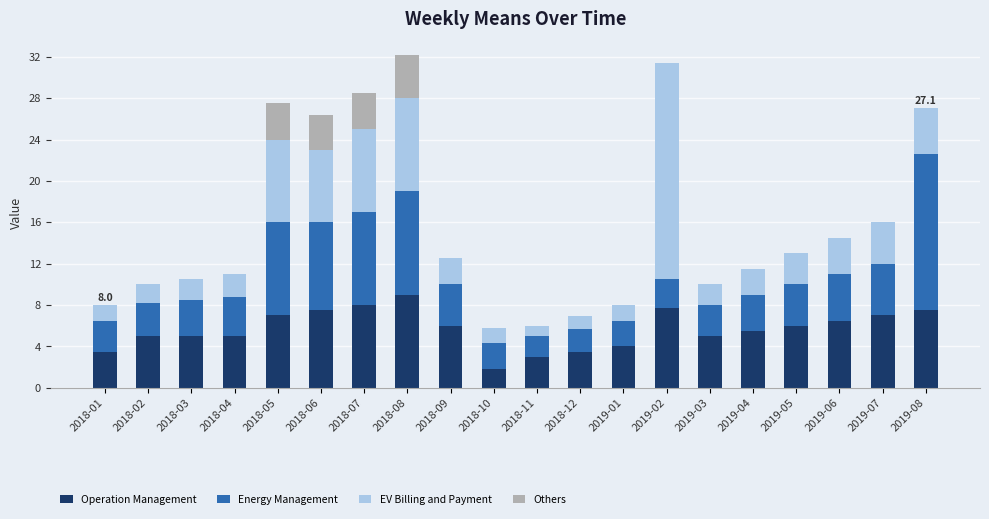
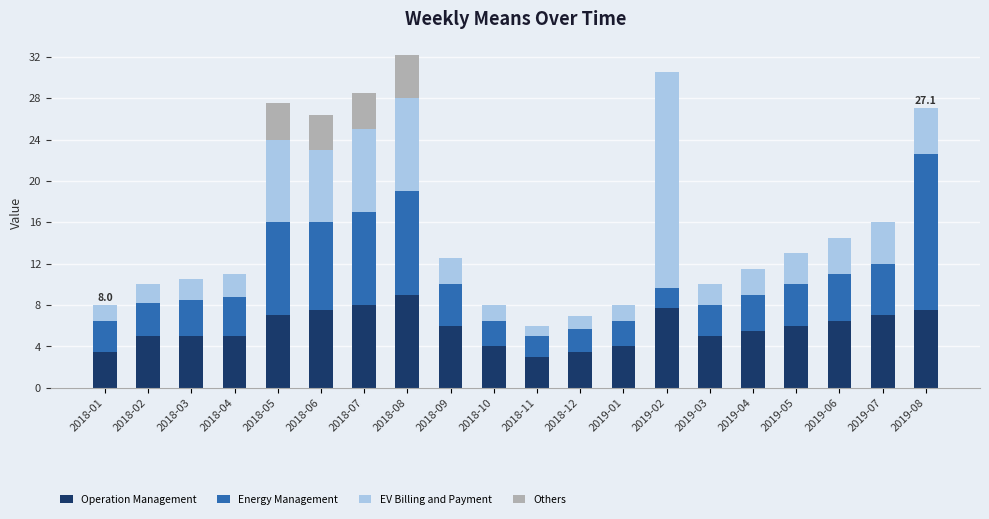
Operation Management, 2018-10: 1.8 -> 4.0
Energy Management, 2019-02: 2.8 -> 1.9
